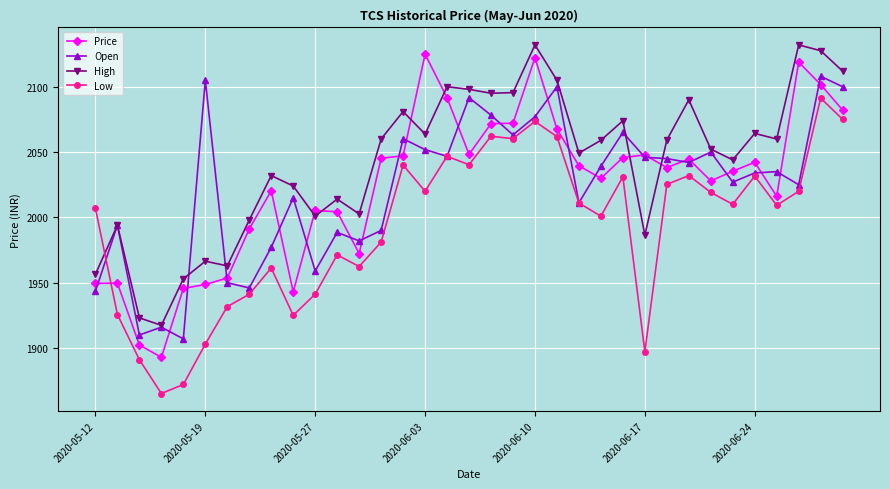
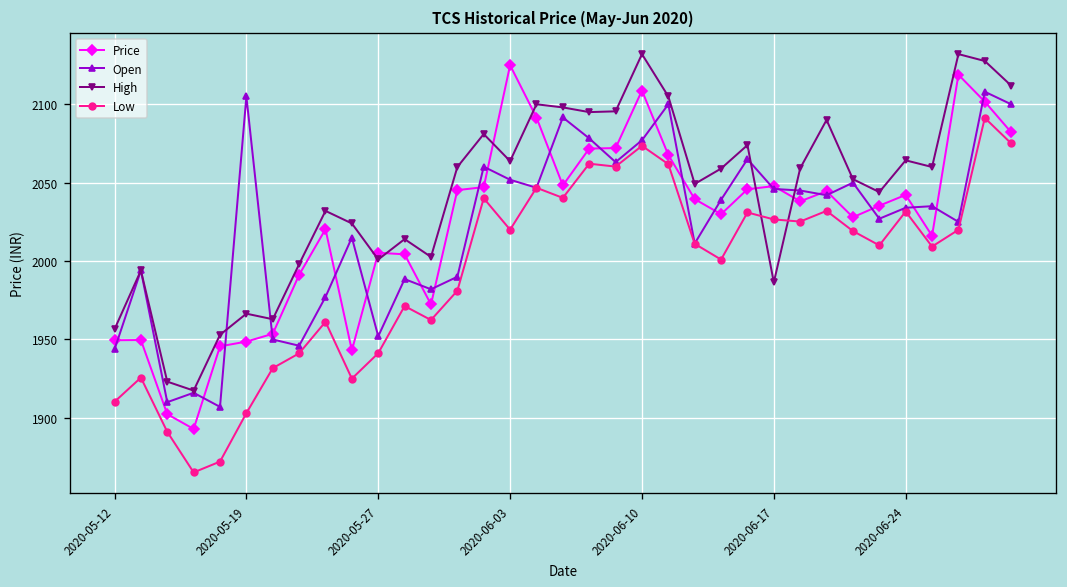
Low, 2020-05-12: 2007 -> 1910
Open, 2020-05-27: 1959 -> 1952
Price, 2020-06-10: 2122 -> 2109
Low, 2020-06-17: 1897 -> 2027
